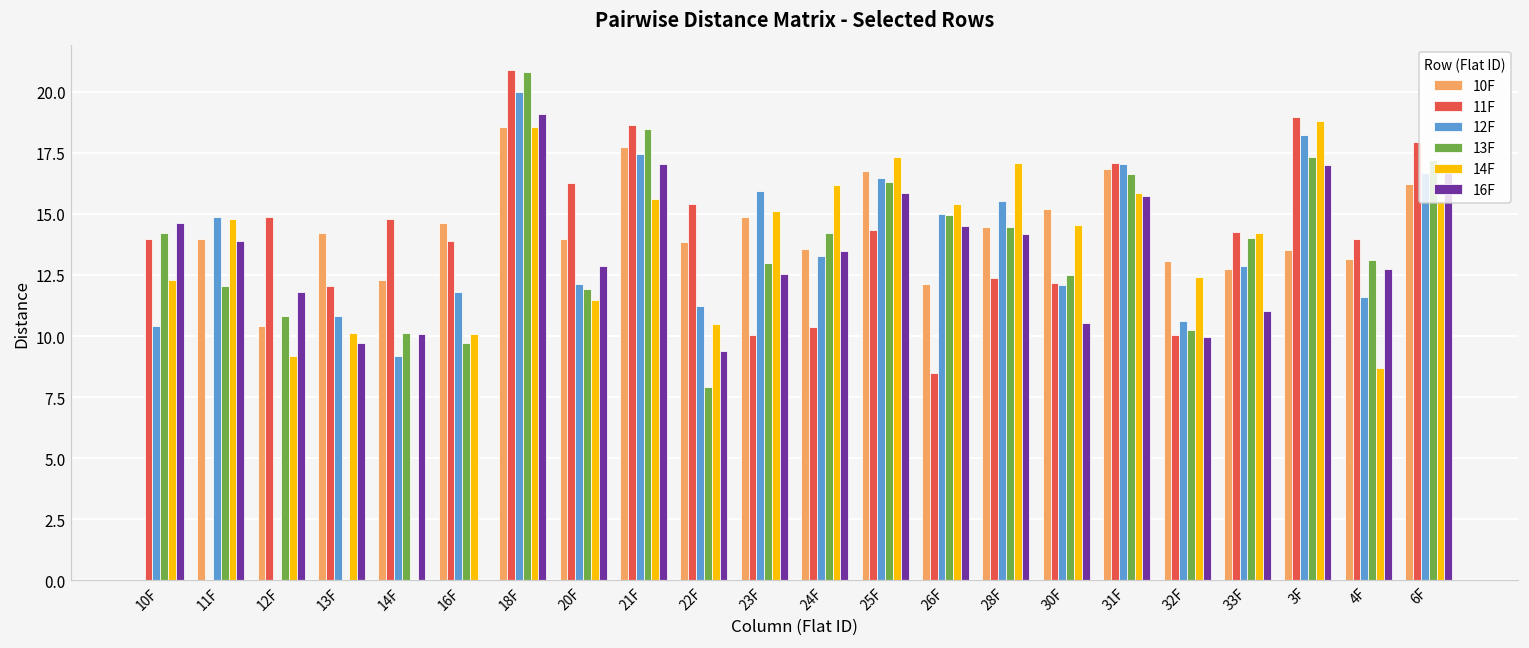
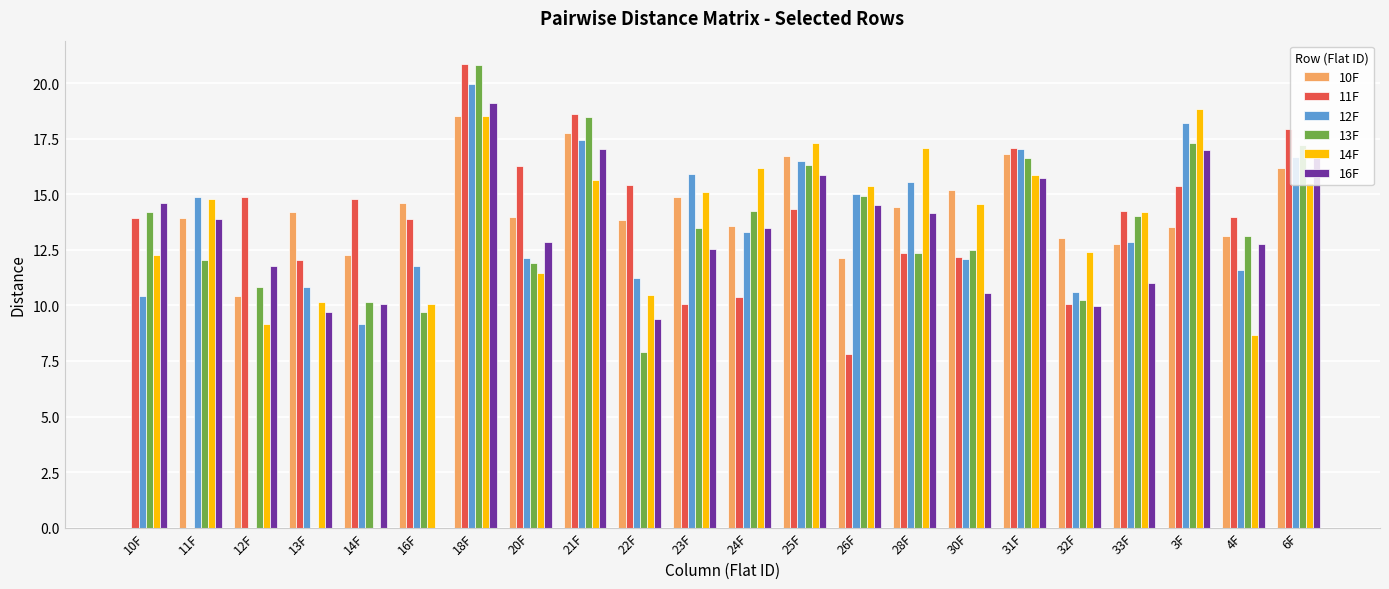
13F, 23F: 13.0 -> 13.5
11F, 26F: 8.5 -> 7.8
13F, 28F: 14.4 -> 12.4
11F, 3F: 19.0 -> 15.4
